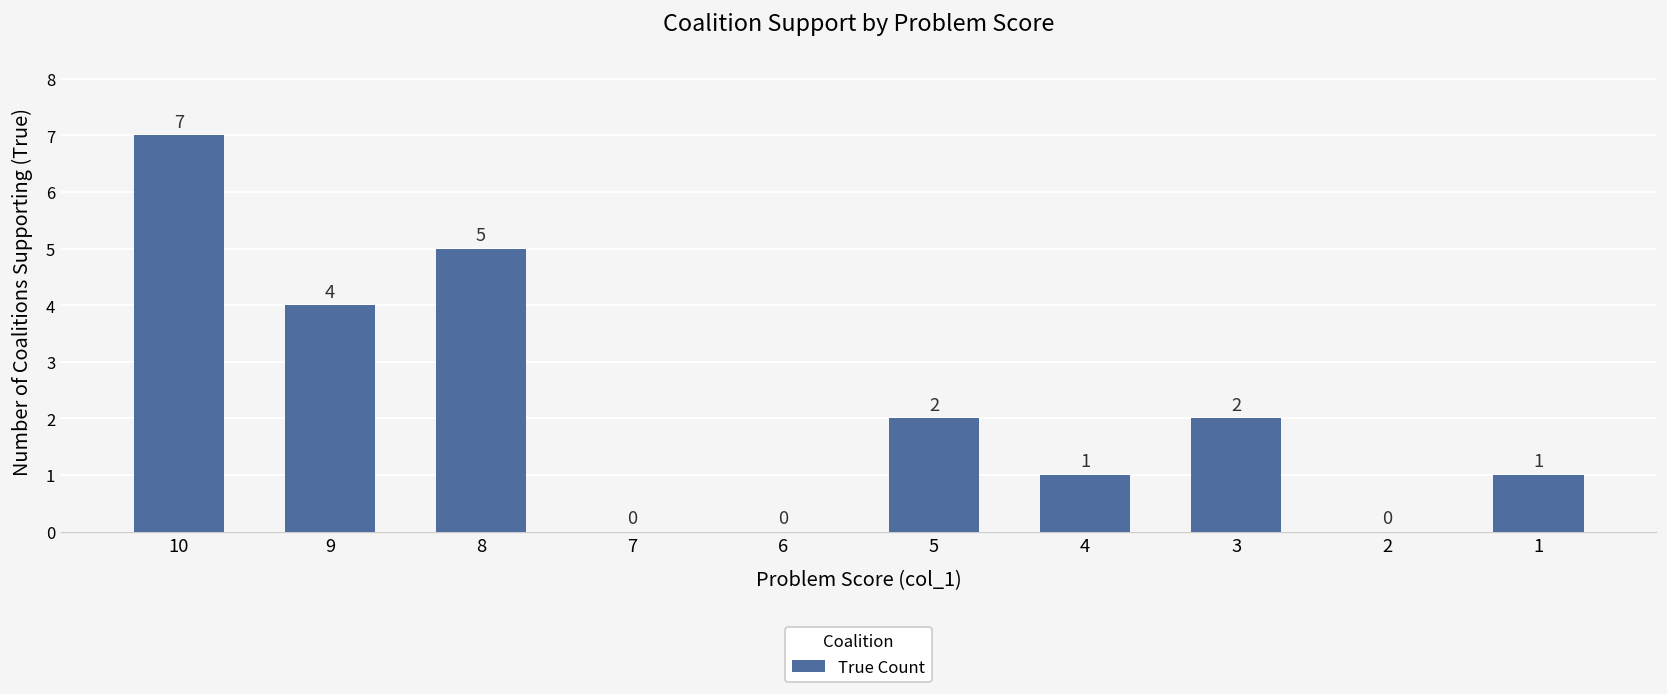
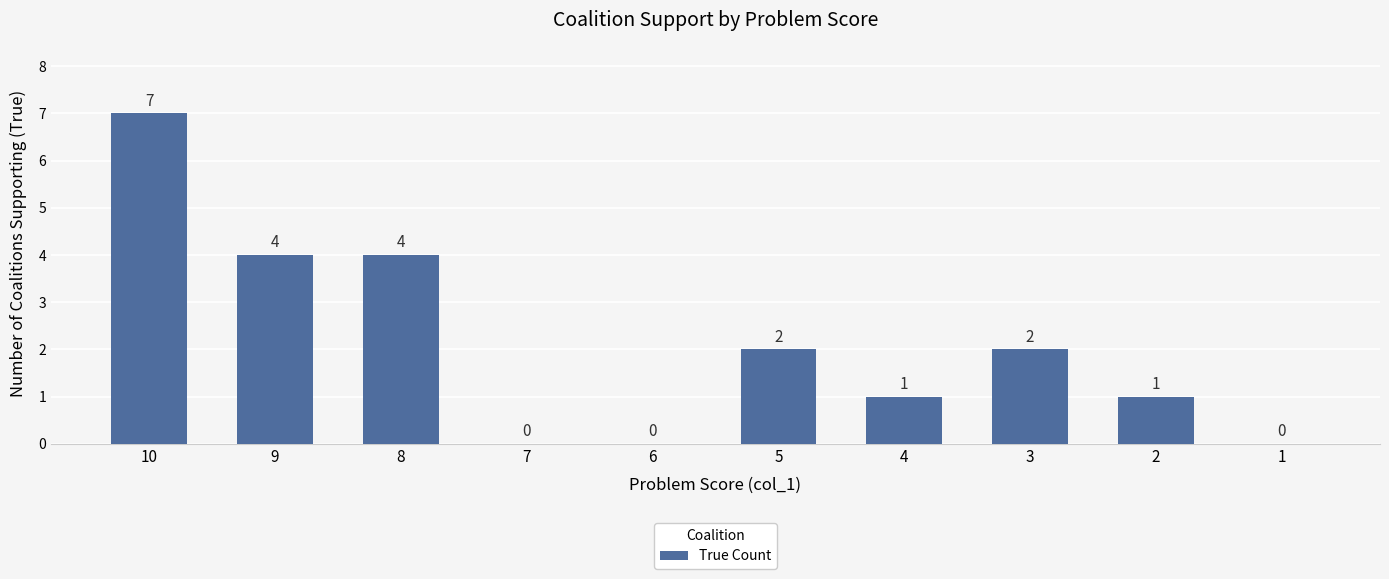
8: 5 -> 4
2: 0 -> 1
1: 1 -> 0
